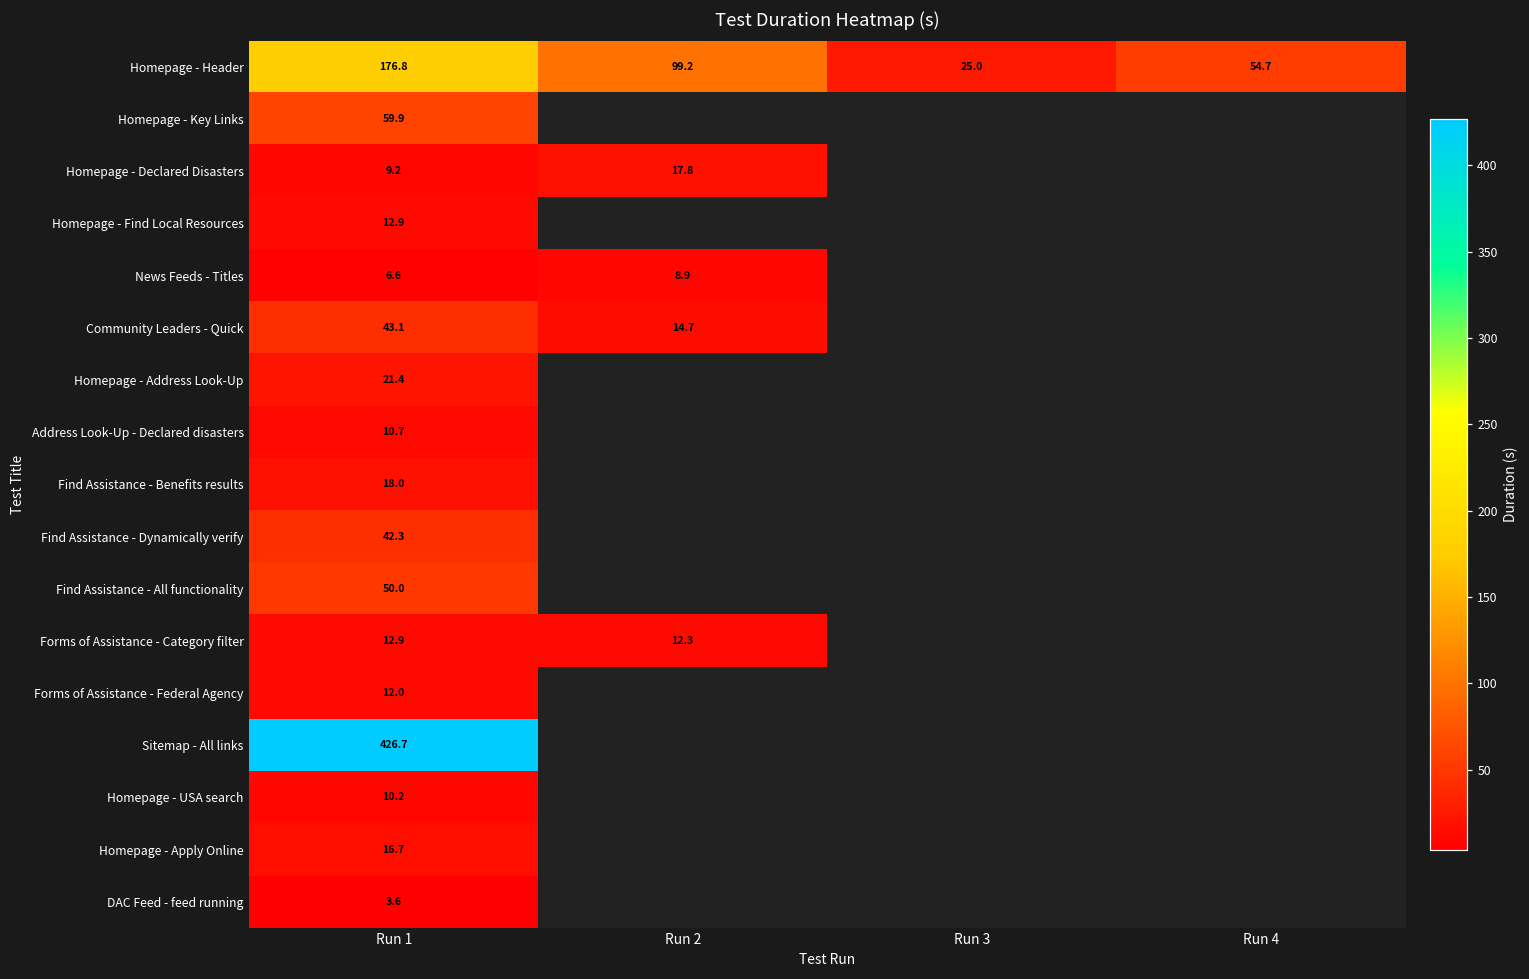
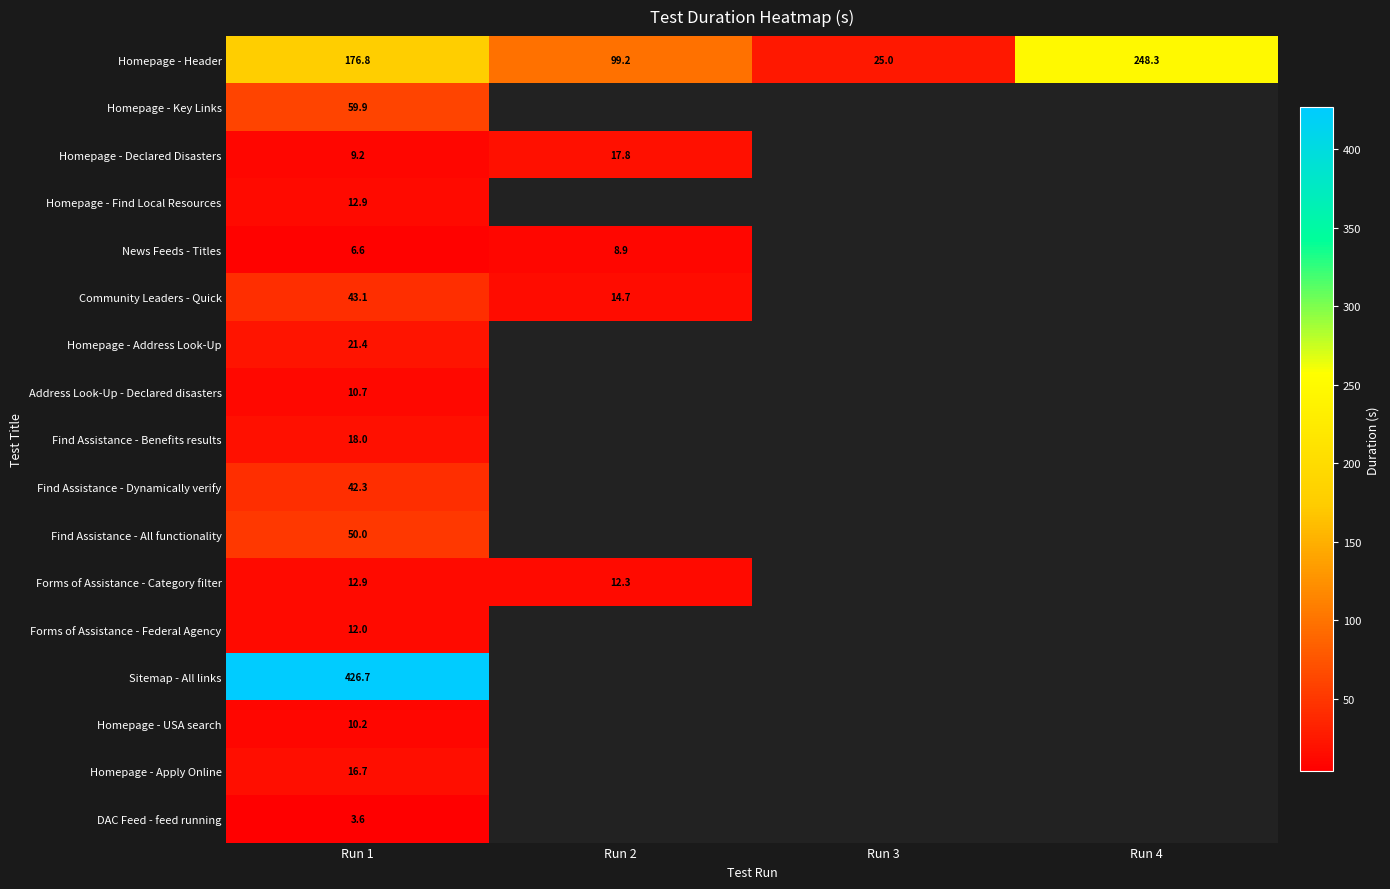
Homepage - Header, Run 4: 54.7 -> 248.3
